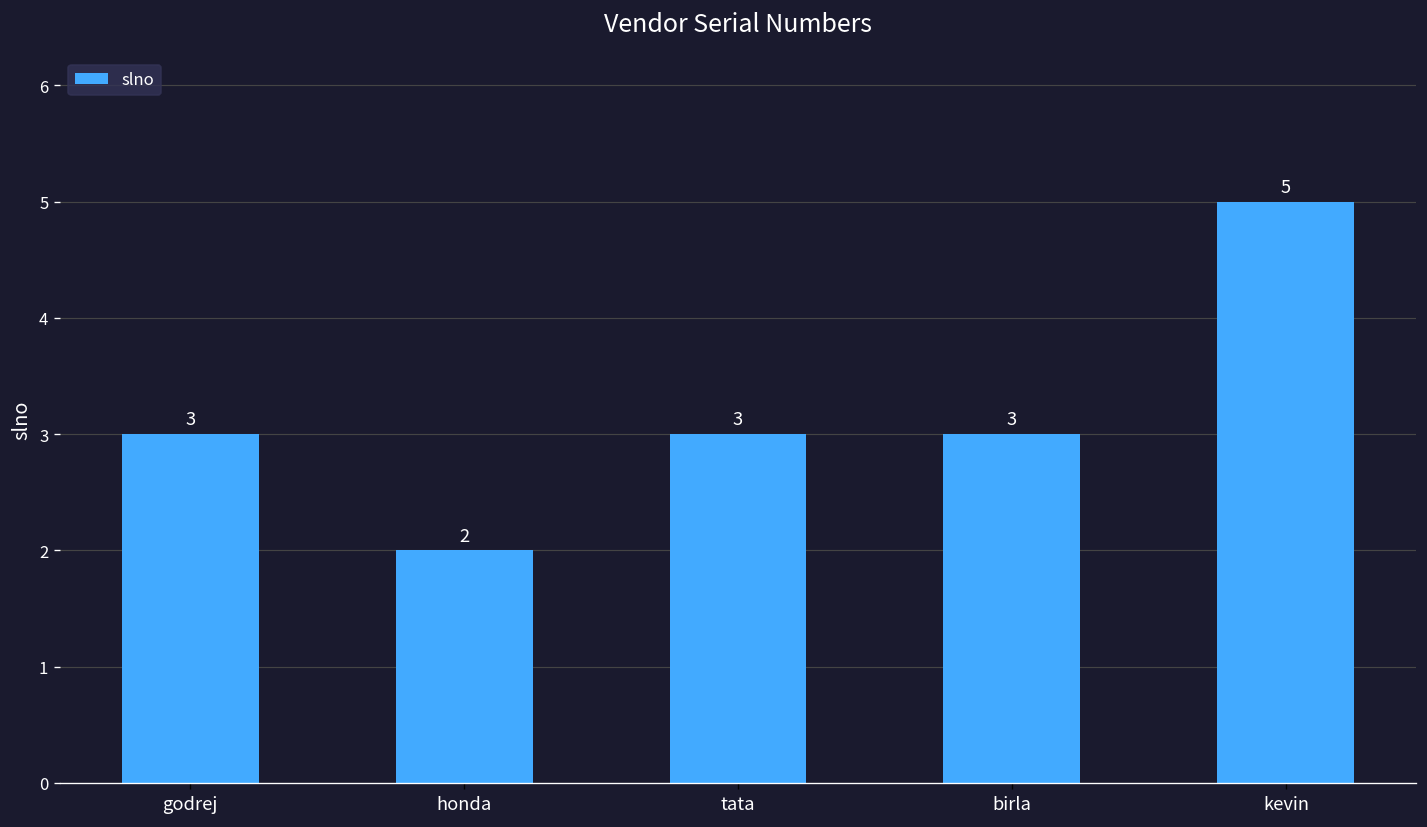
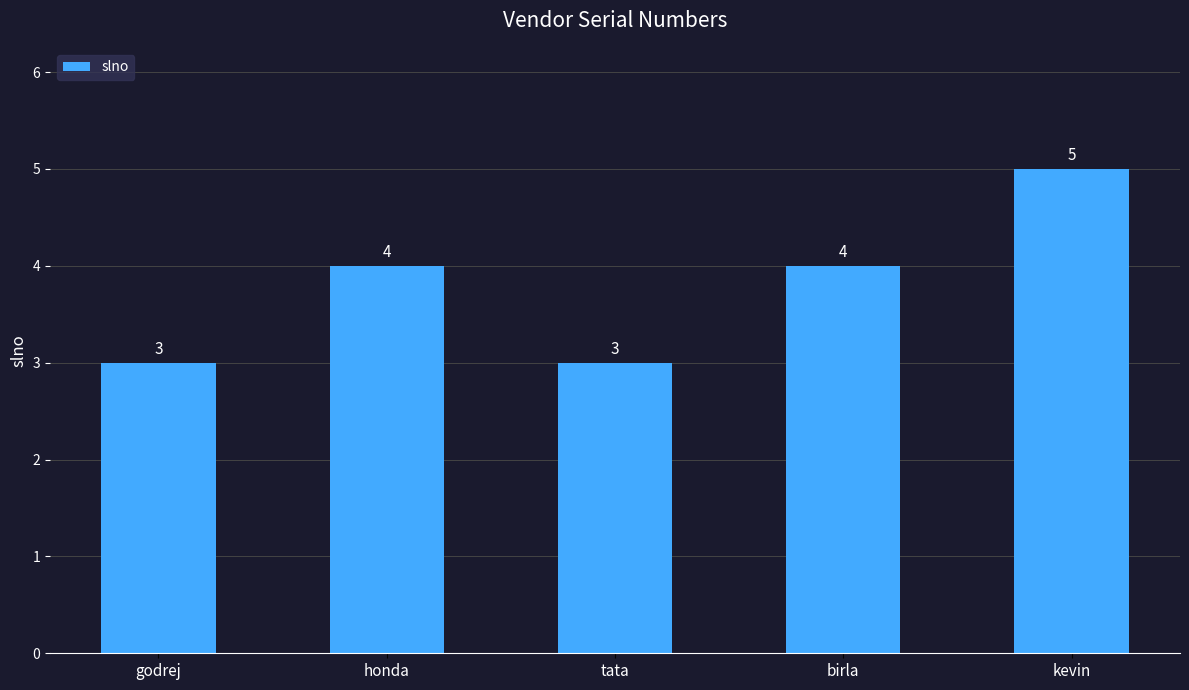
honda: 2 -> 4
birla: 3 -> 4
